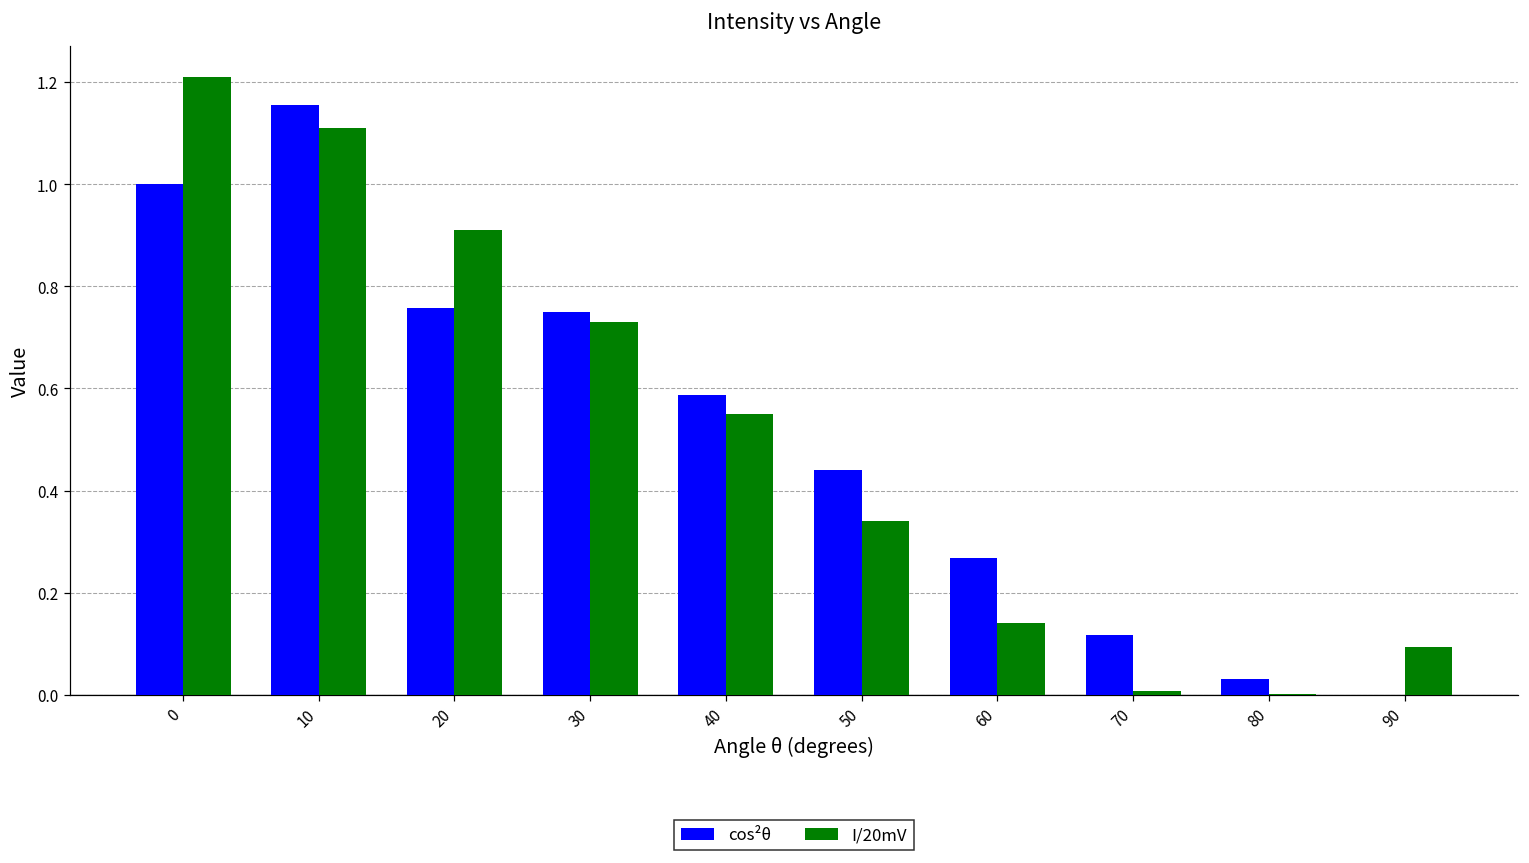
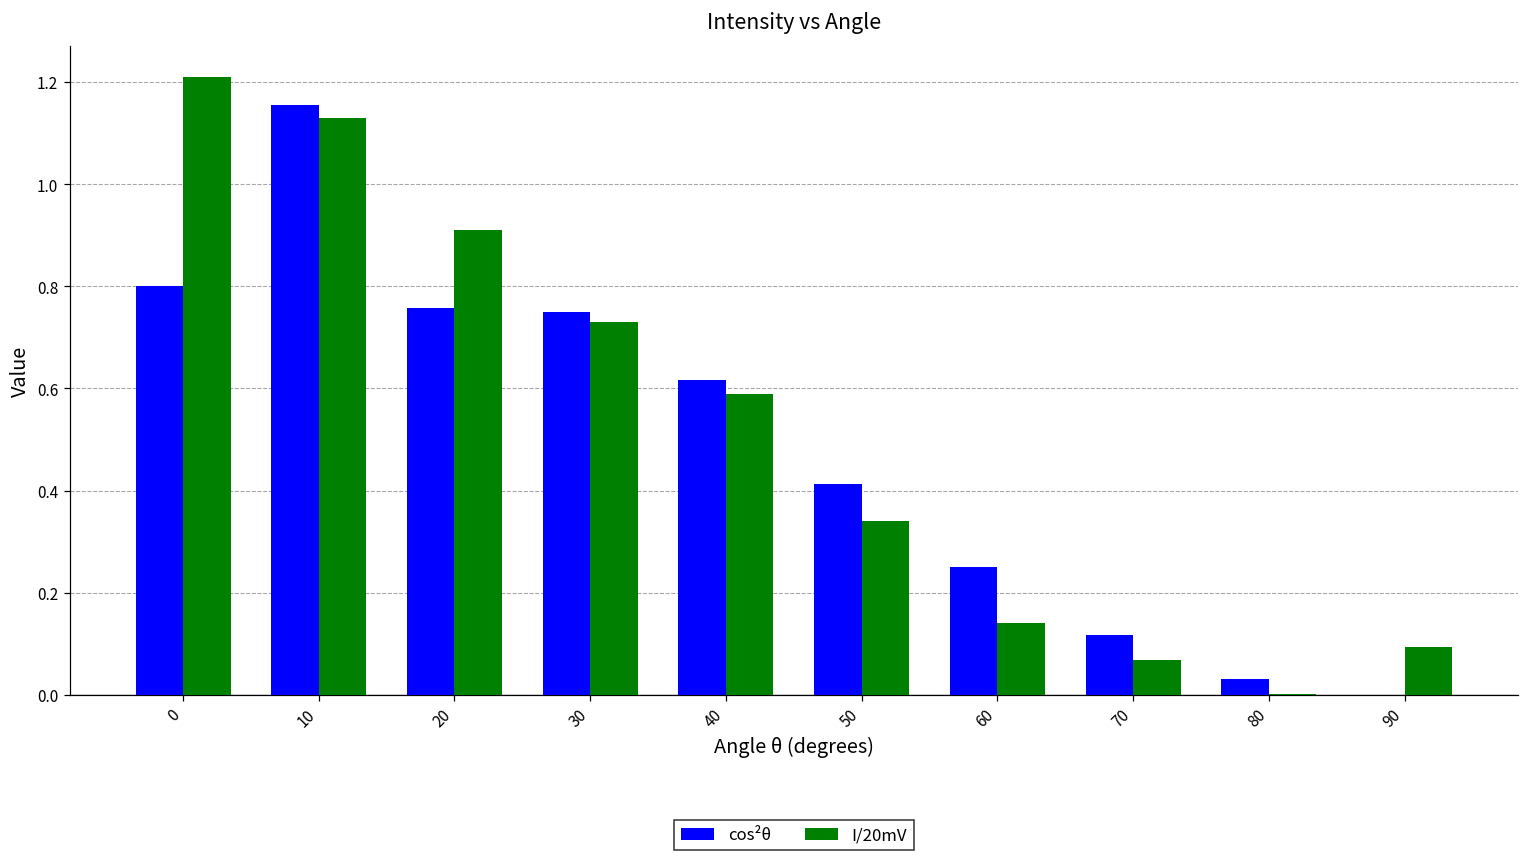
cos²θ, 0: 1.0 -> 0.8
I/20mV, 10: 1.11 -> 1.13
cos²θ, 40: 0.59 -> 0.62
I/20mV, 40: 0.55 -> 0.59
cos²θ, 50: 0.44 -> 0.41
cos²θ, 60: 0.27 -> 0.25
I/20mV, 70: 0.01 -> 0.07
